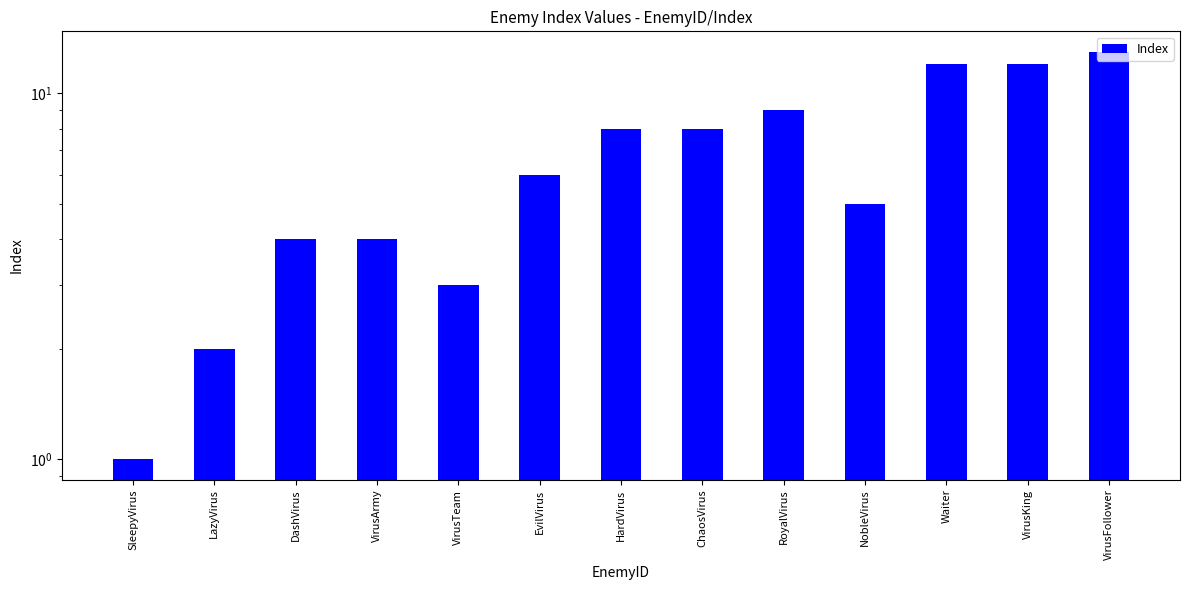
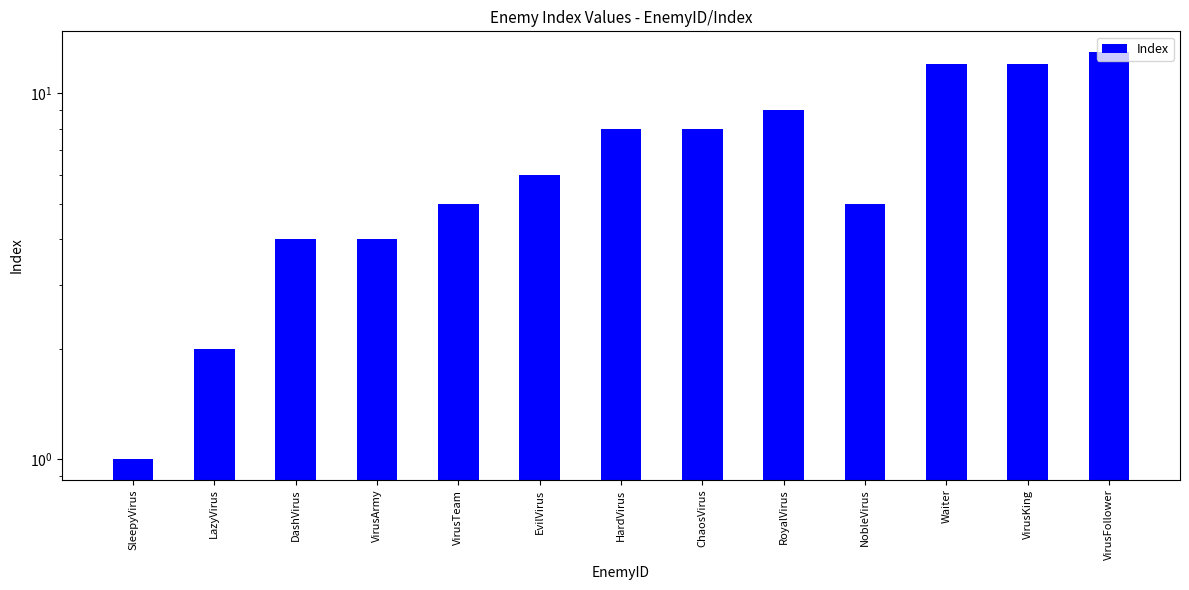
VirusTeam: 3 -> 5
